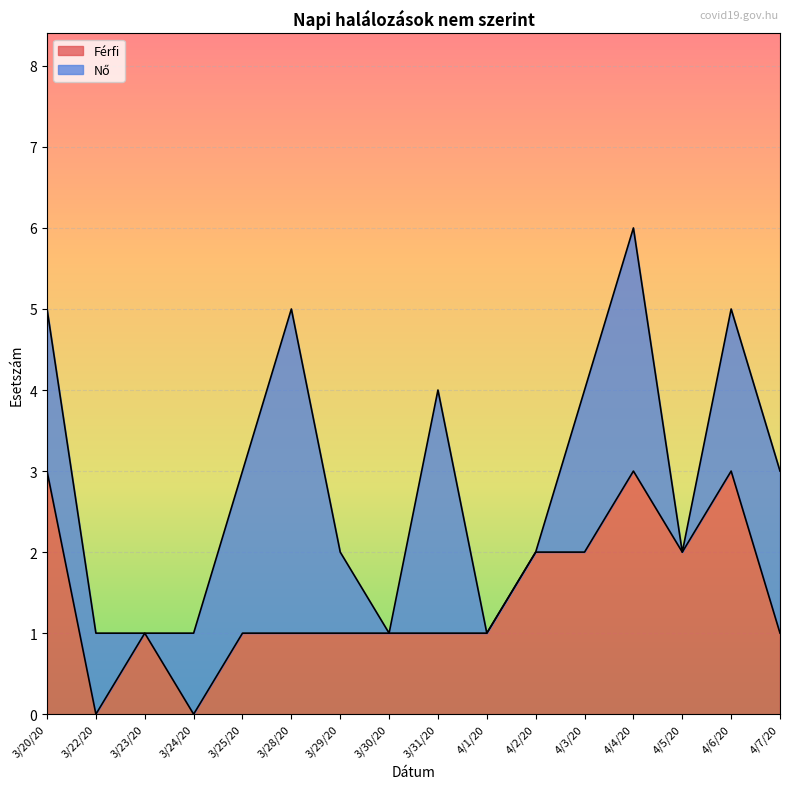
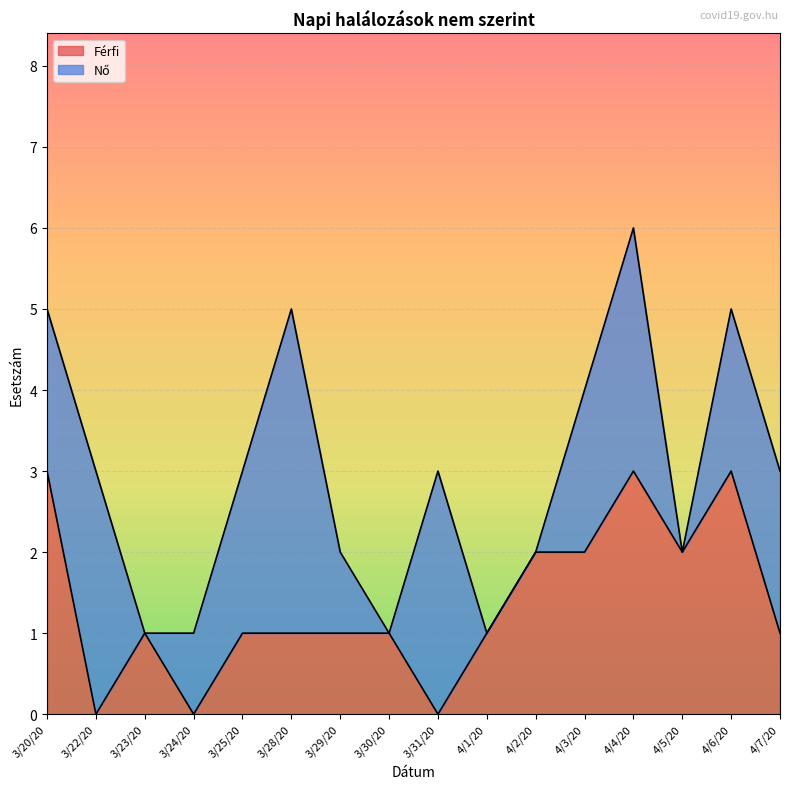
Nő, 3/22/20: 1 -> 3
Férfi, 3/31/20: 1 -> 0
